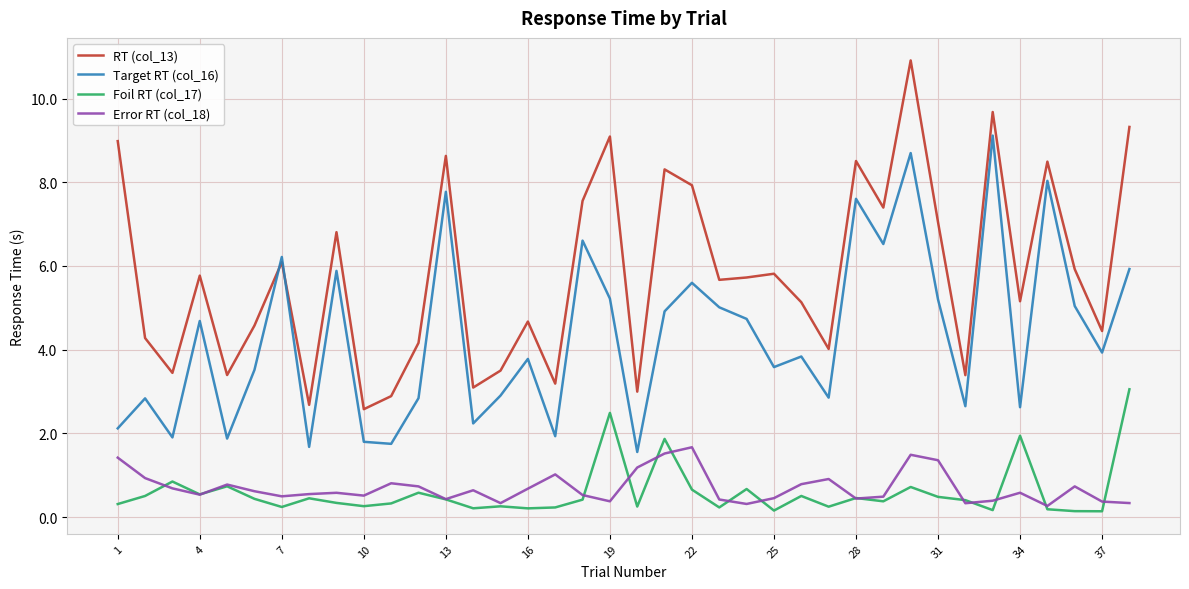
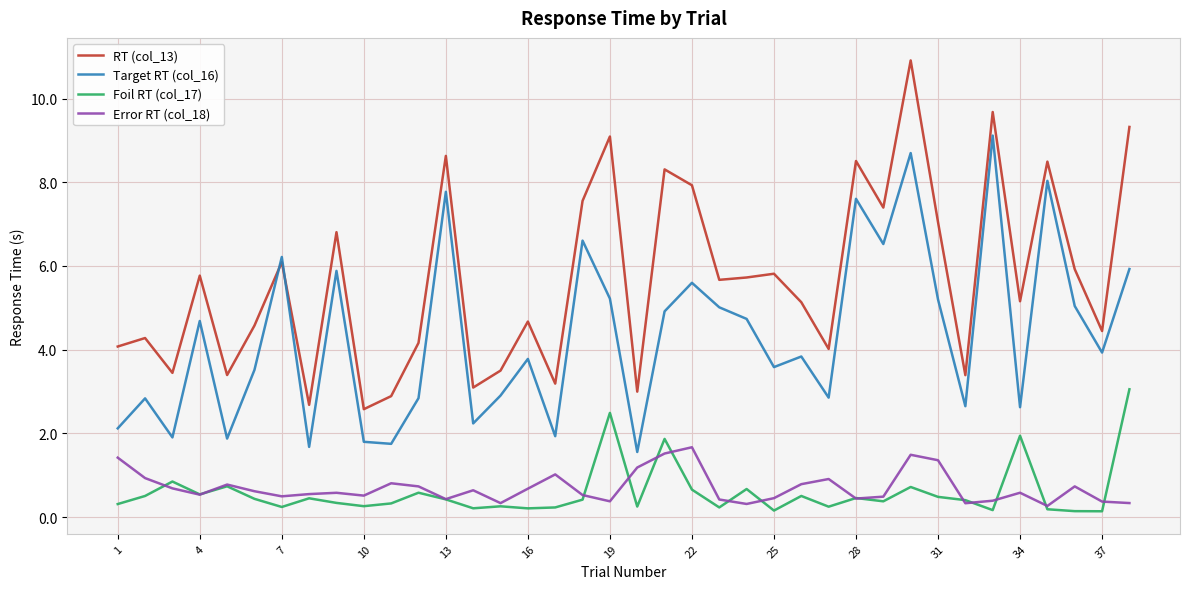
RT (col_13), 1: 9.0 -> 4.1
